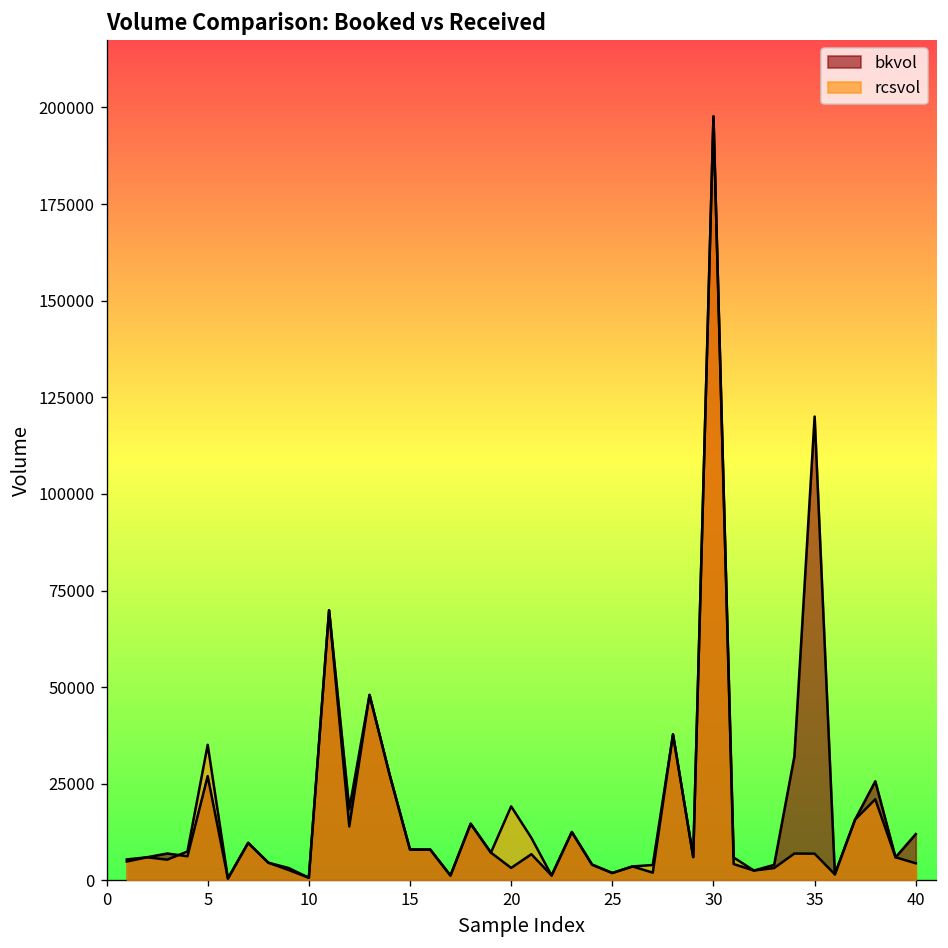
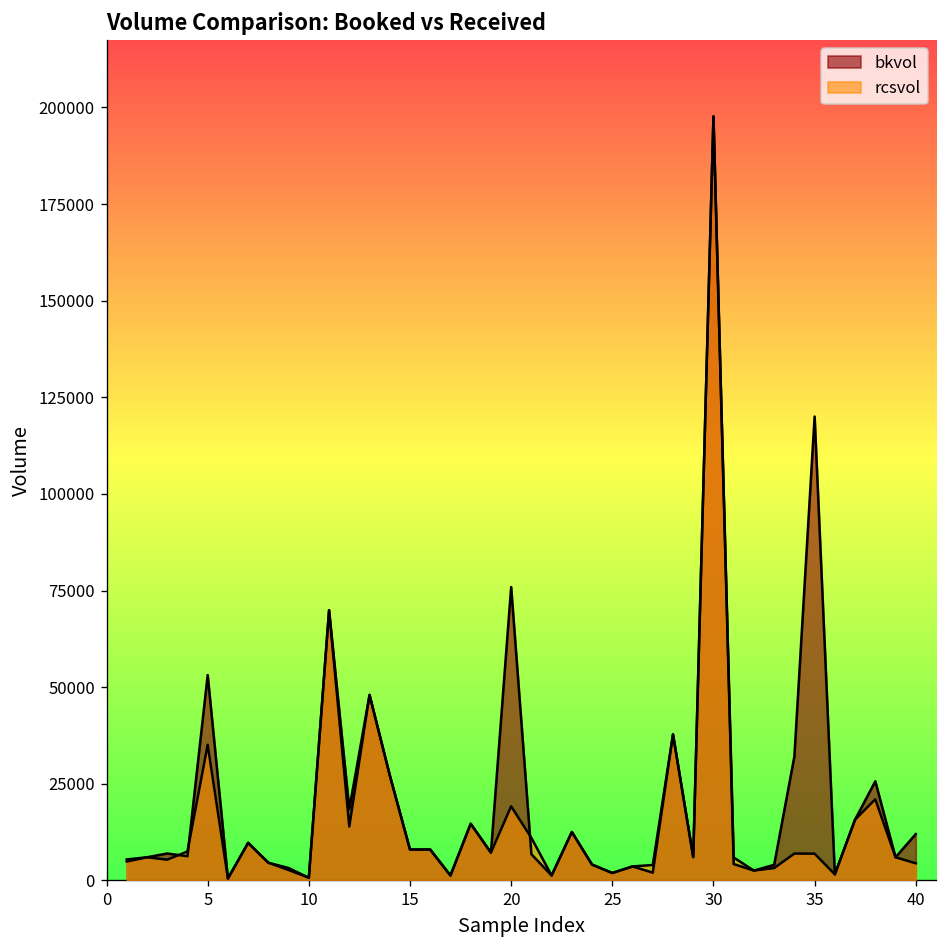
bkvol, 5: 27000 -> 53000
bkvol, 20: 3000 -> 76000
